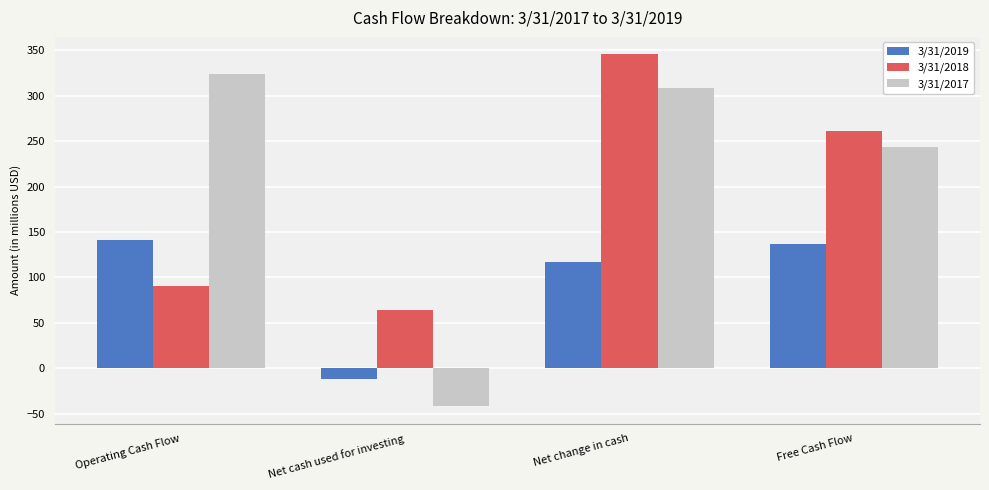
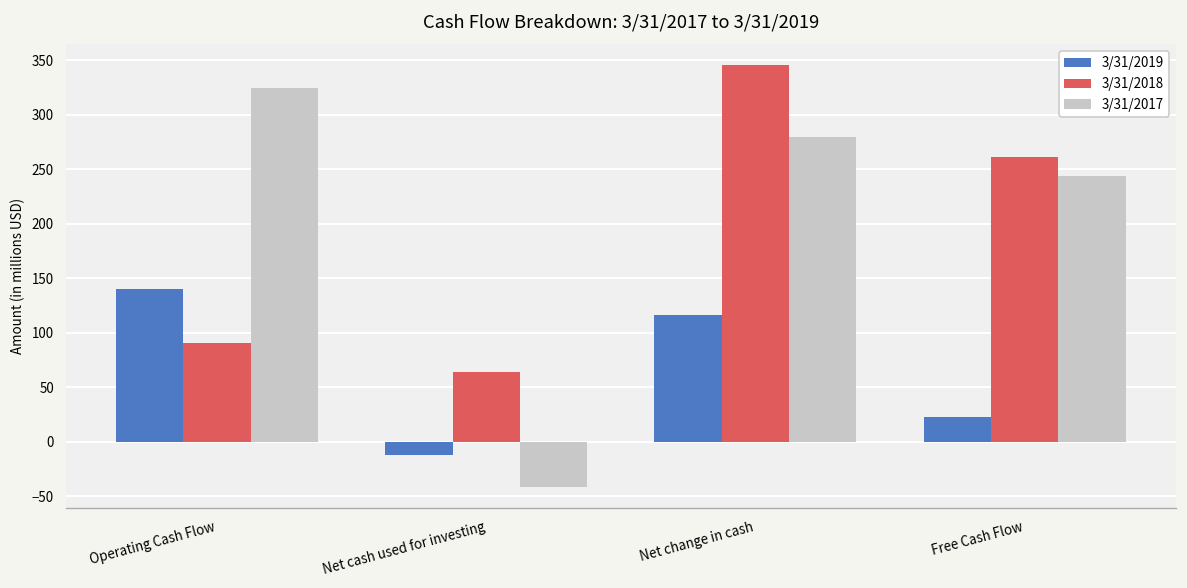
3/31/2017, Net change in cash: 310 -> 280
3/31/2019, Free Cash Flow: 140 -> 20
